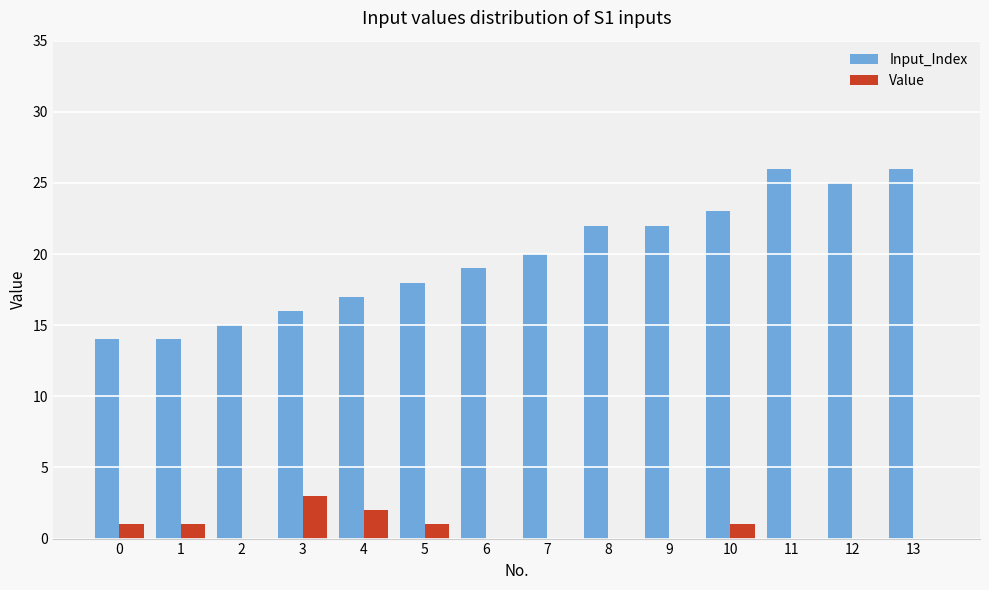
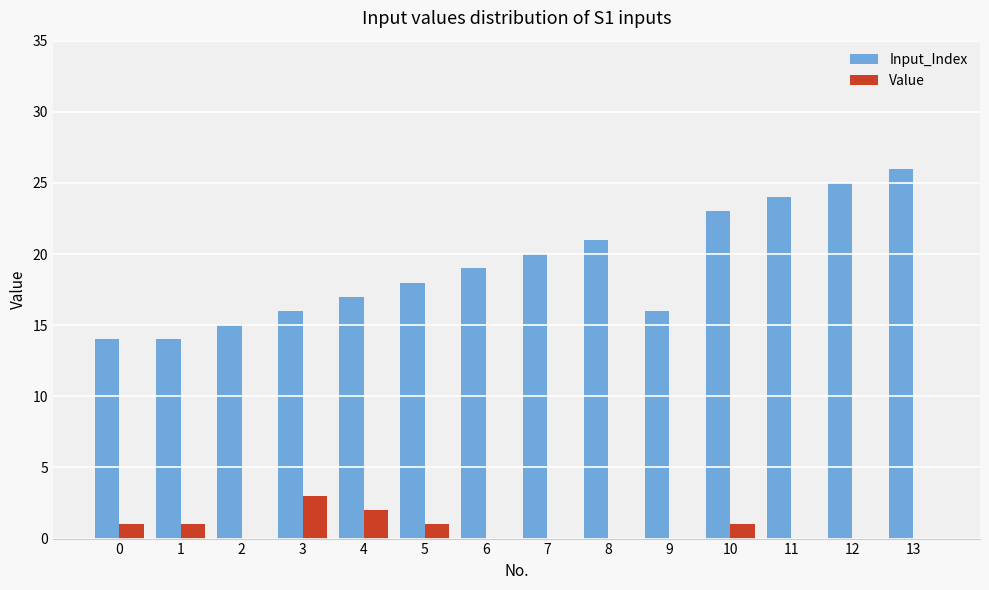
Input_Index, 8: 22 -> 21
Input_Index, 9: 22 -> 16
Input_Index, 11: 26 -> 24
